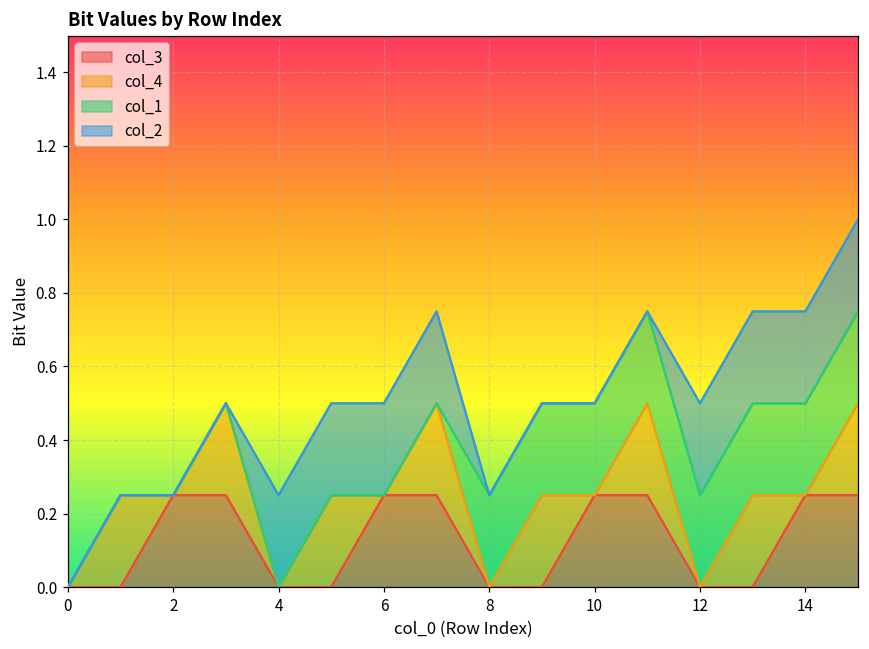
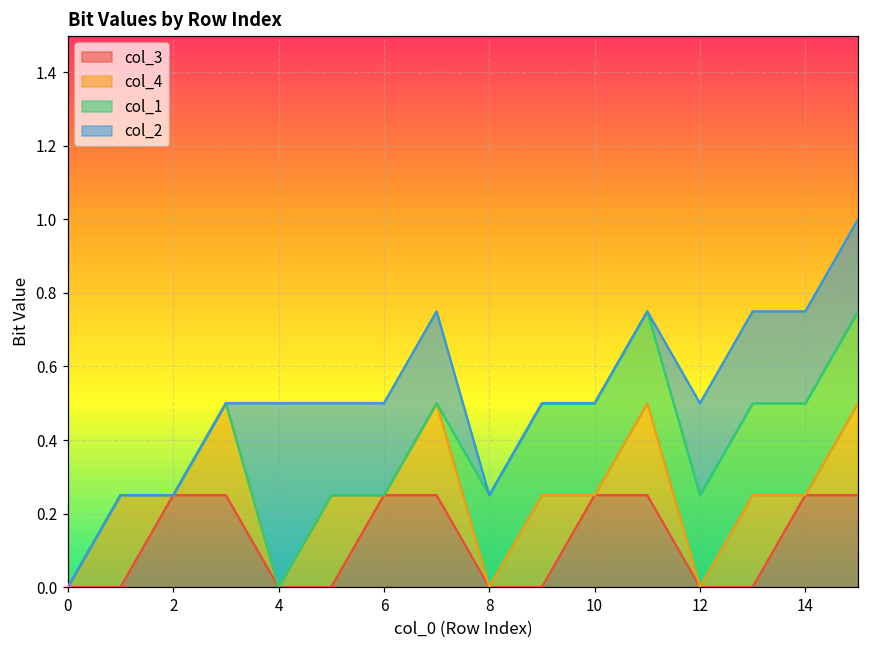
col_2, 4: 0.25 -> 0.50
